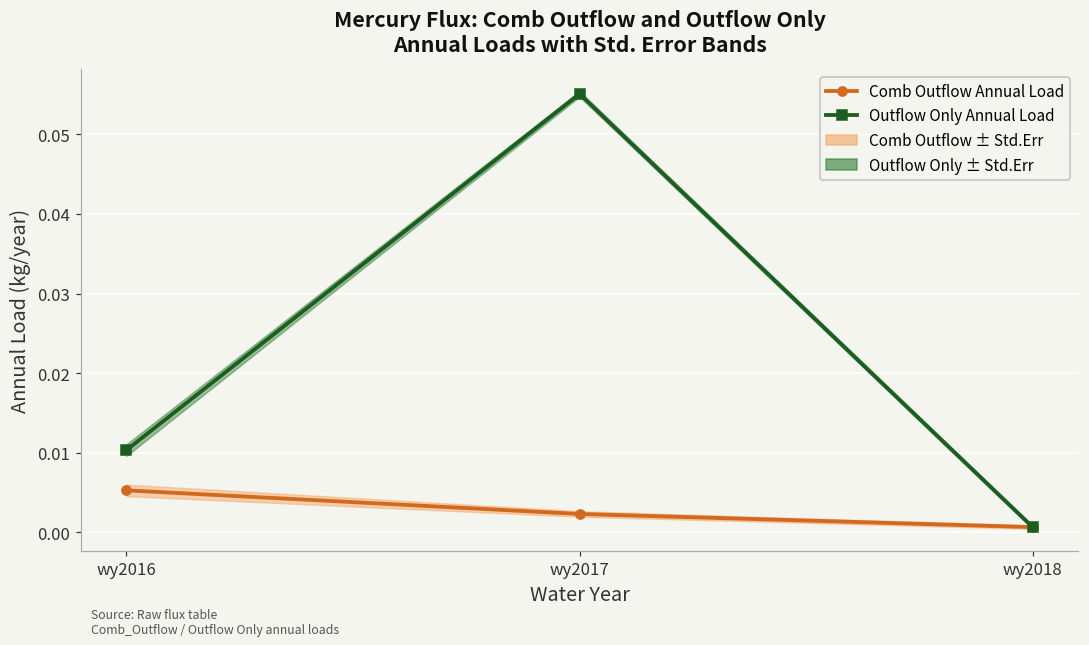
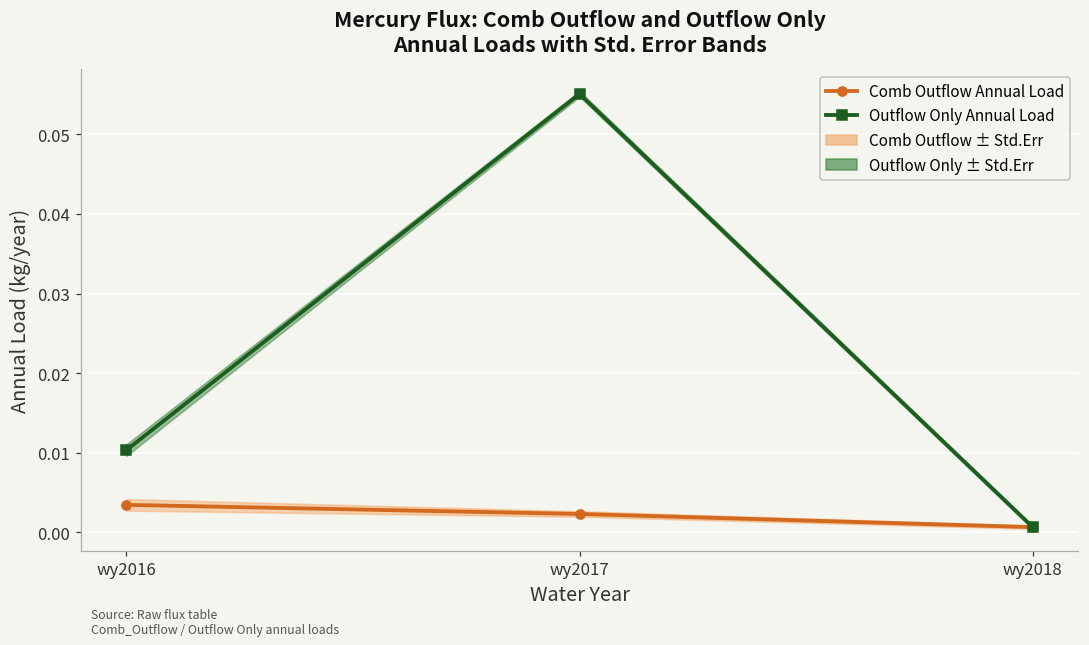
Comb Outflow Annual Load, wy2016: 0.005 -> 0.003
